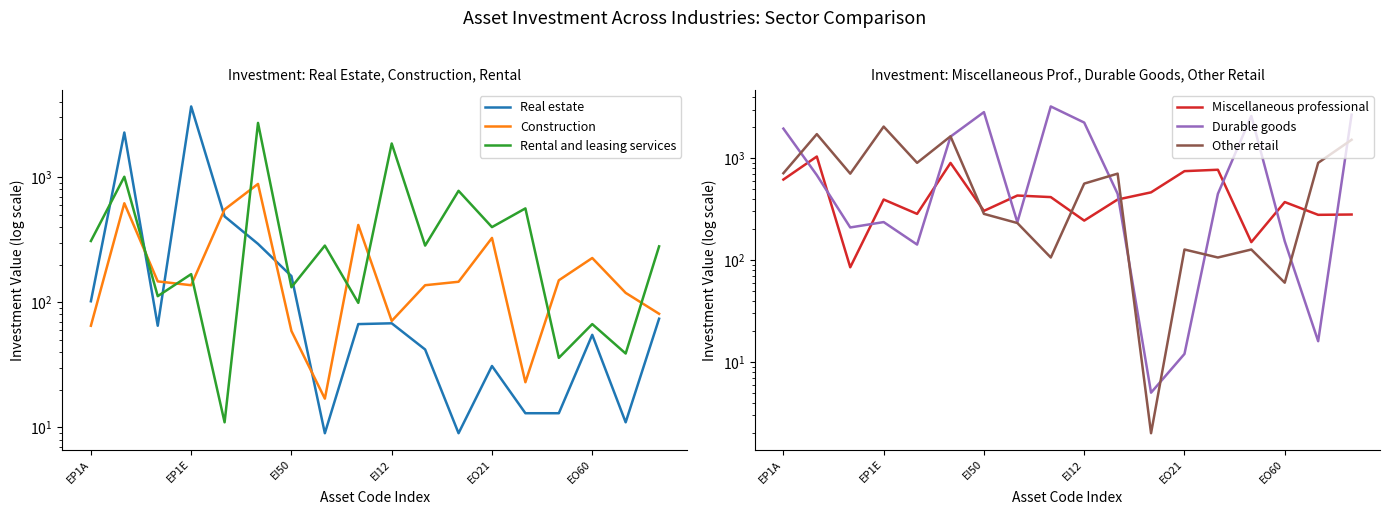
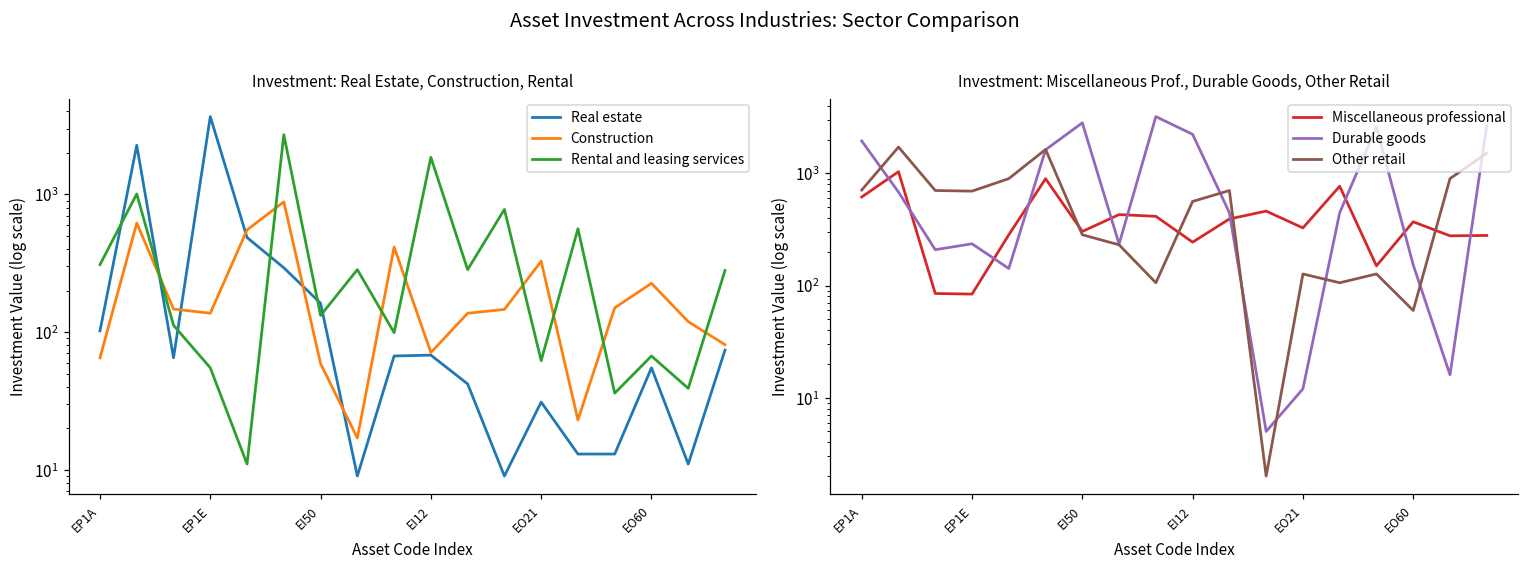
Investment: Real Estate, Construction, Rental, Rental and leasing services, EP1E: 170 -> 60
Investment: Real Estate, Construction, Rental, Rental and leasing services, EO21: 400 -> 60
Investment: Miscellaneous Prof., Durable Goods, Other Retail, Miscellaneous professional, EP1E: 390 -> 80
Investment: Miscellaneous Prof., Durable Goods, Other Retail, Other retail, EP1E: 2000 -> 700
Investment: Miscellaneous Prof., Durable Goods, Other Retail, Miscellaneous professional, EO21: 700 -> 330
